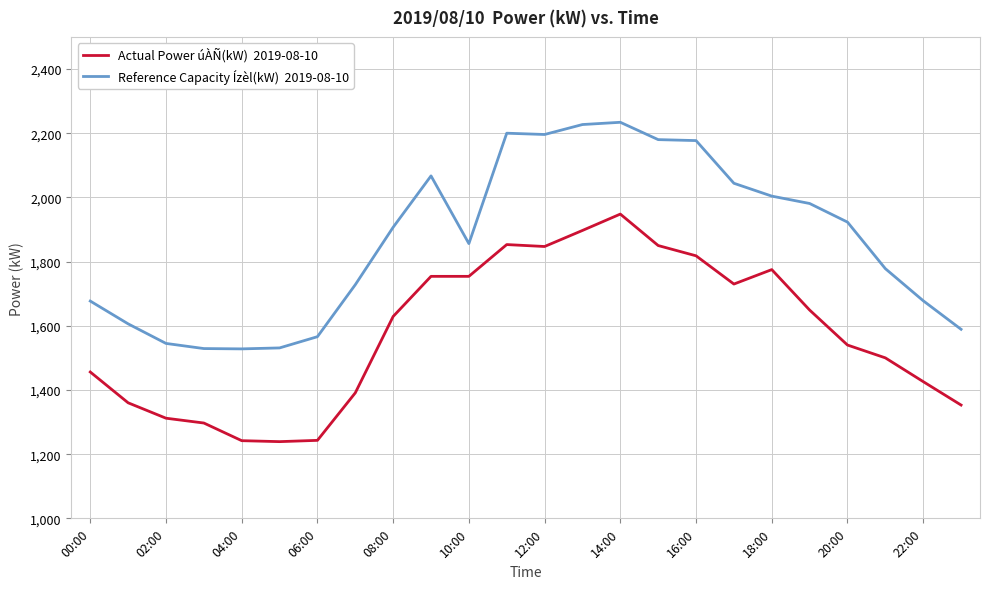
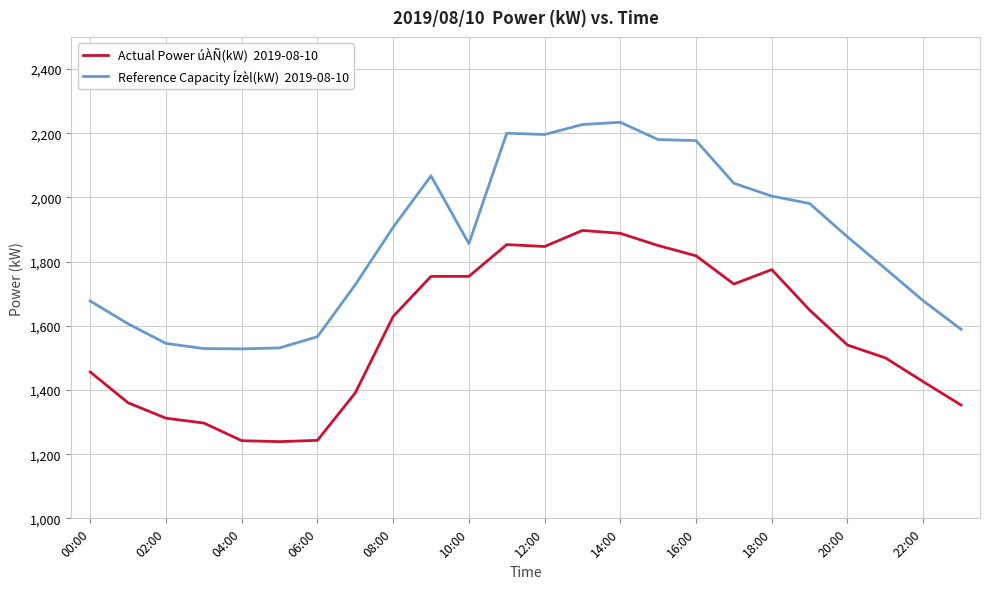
Actual Power úÀÑ(kW) 2019-08-10, 14:00: 1,950 -> 1,890
Reference Capacity Ízèl(kW) 2019-08-10, 20:00: 1,920 -> 1,880
